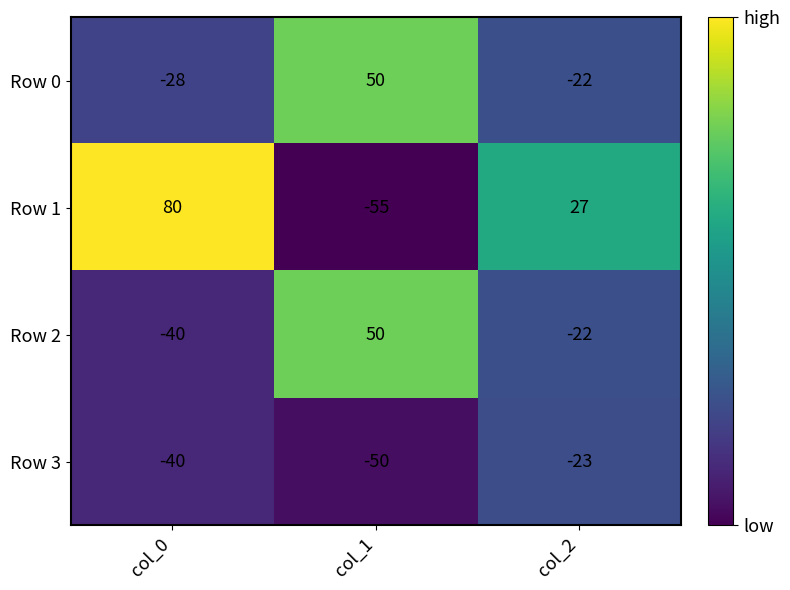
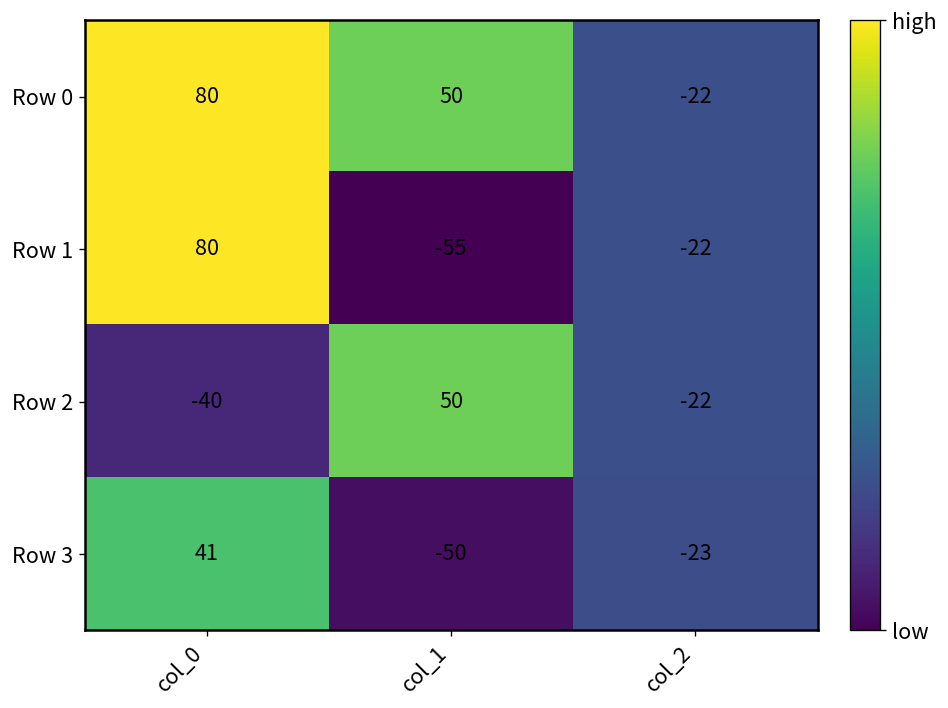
Row 0, col_0: -28 -> 80
Row 1, col_2: 27 -> -22
Row 3, col_0: -40 -> 41
